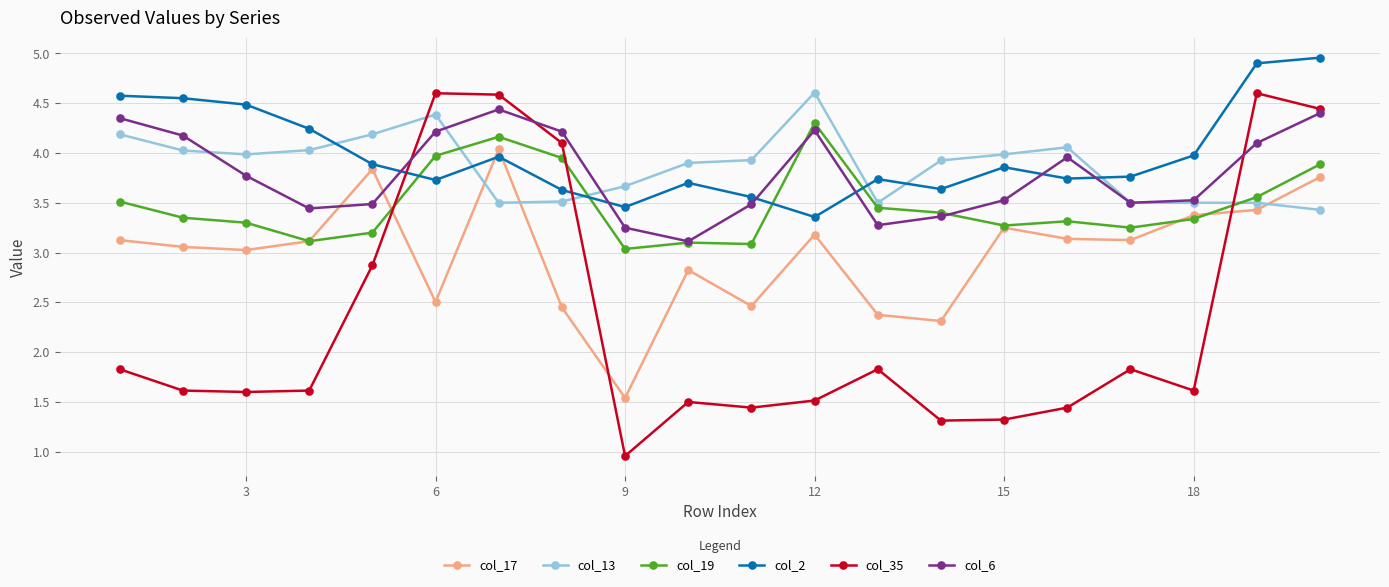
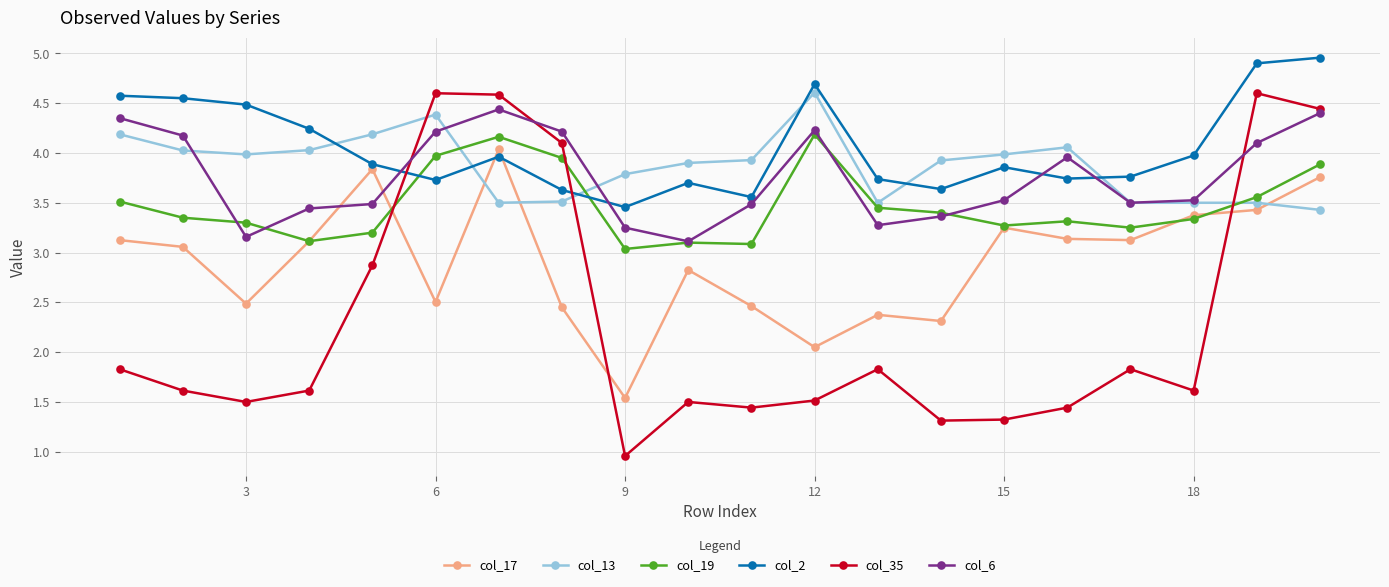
col_17, 3: 3.0 -> 2.5
col_35, 3: 1.6 -> 1.5
col_6, 3: 3.8 -> 3.2
col_13, 9: 3.7 -> 3.8
col_17, 12: 3.2 -> 2.1
col_19, 12: 4.3 -> 4.2
col_2, 12: 3.4 -> 4.7
